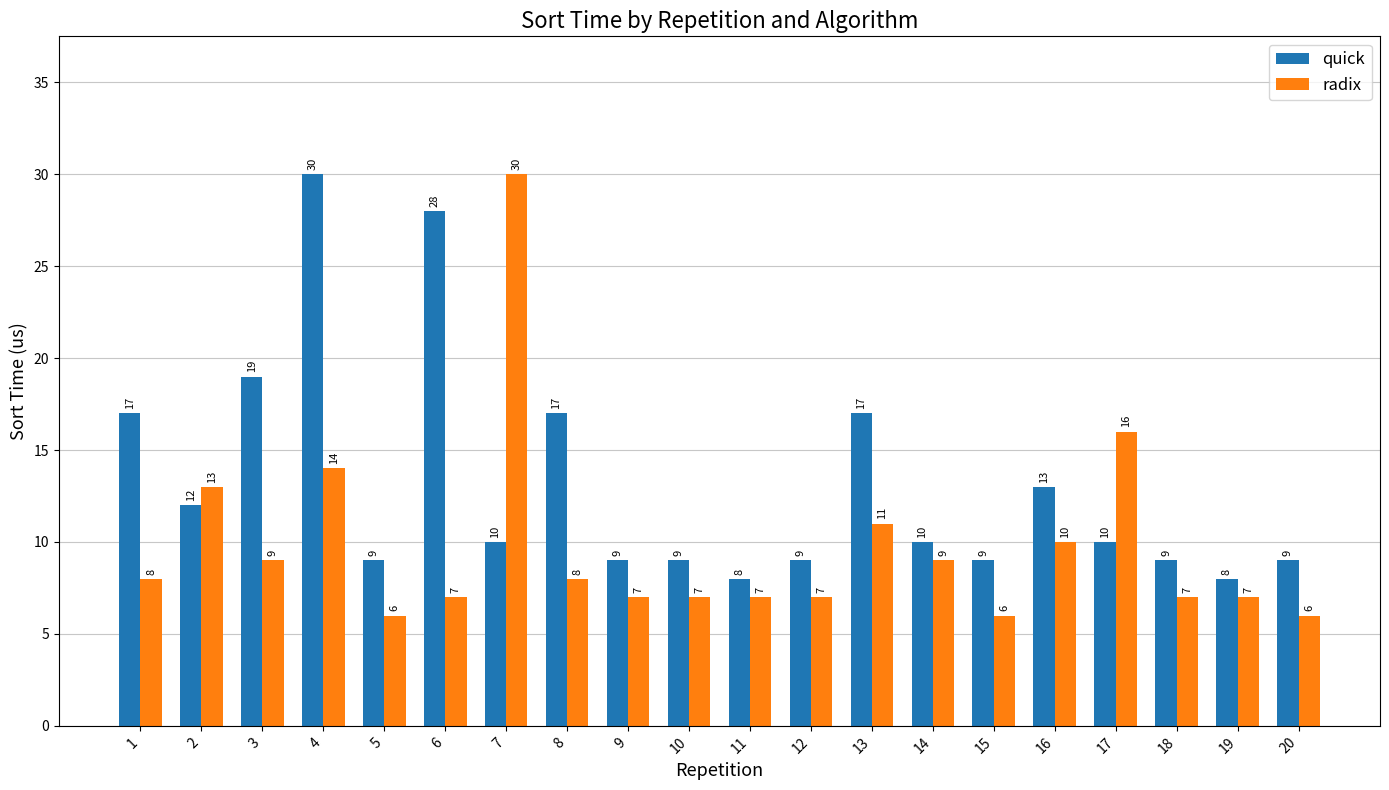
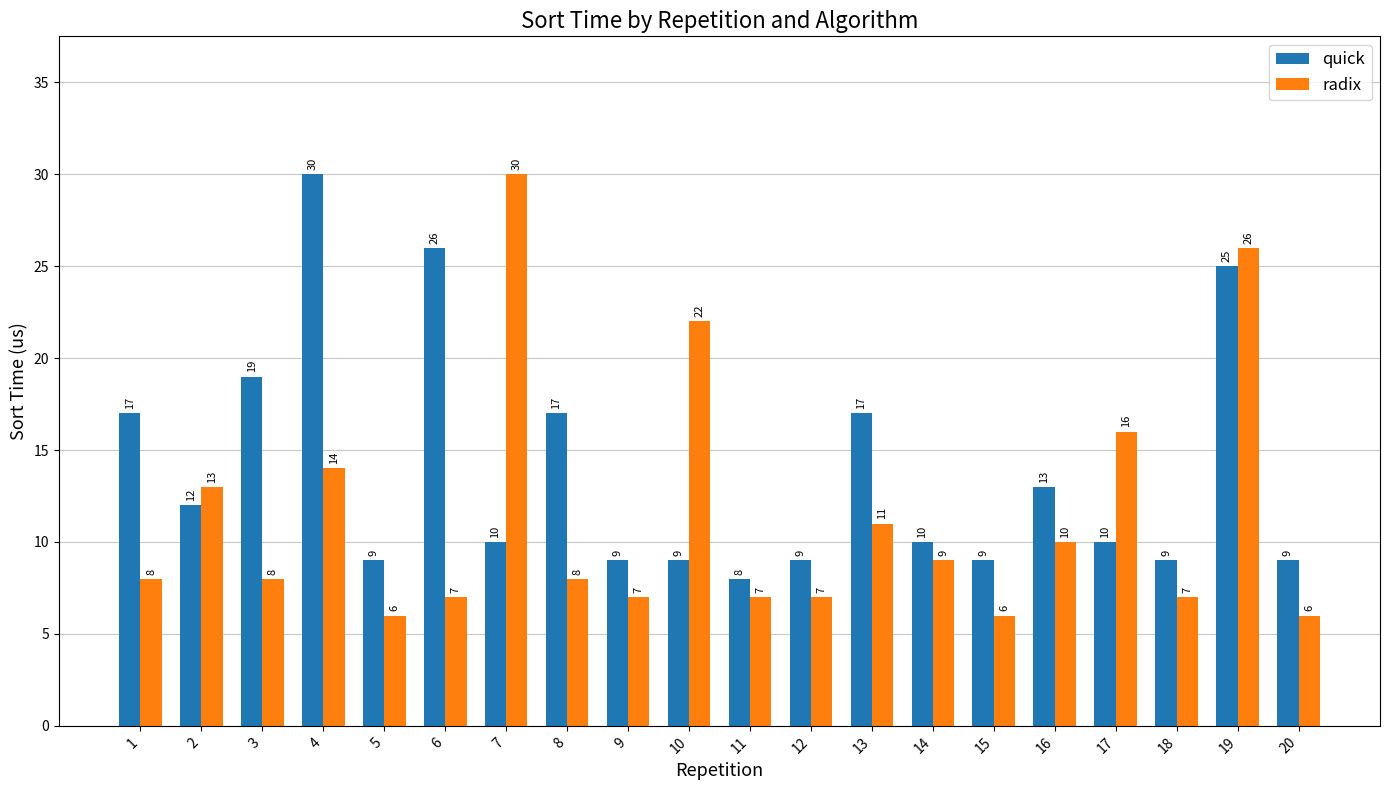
radix, 3: 9 -> 8
quick, 6: 28 -> 26
radix, 10: 7 -> 22
quick, 19: 8 -> 25
radix, 19: 7 -> 26
